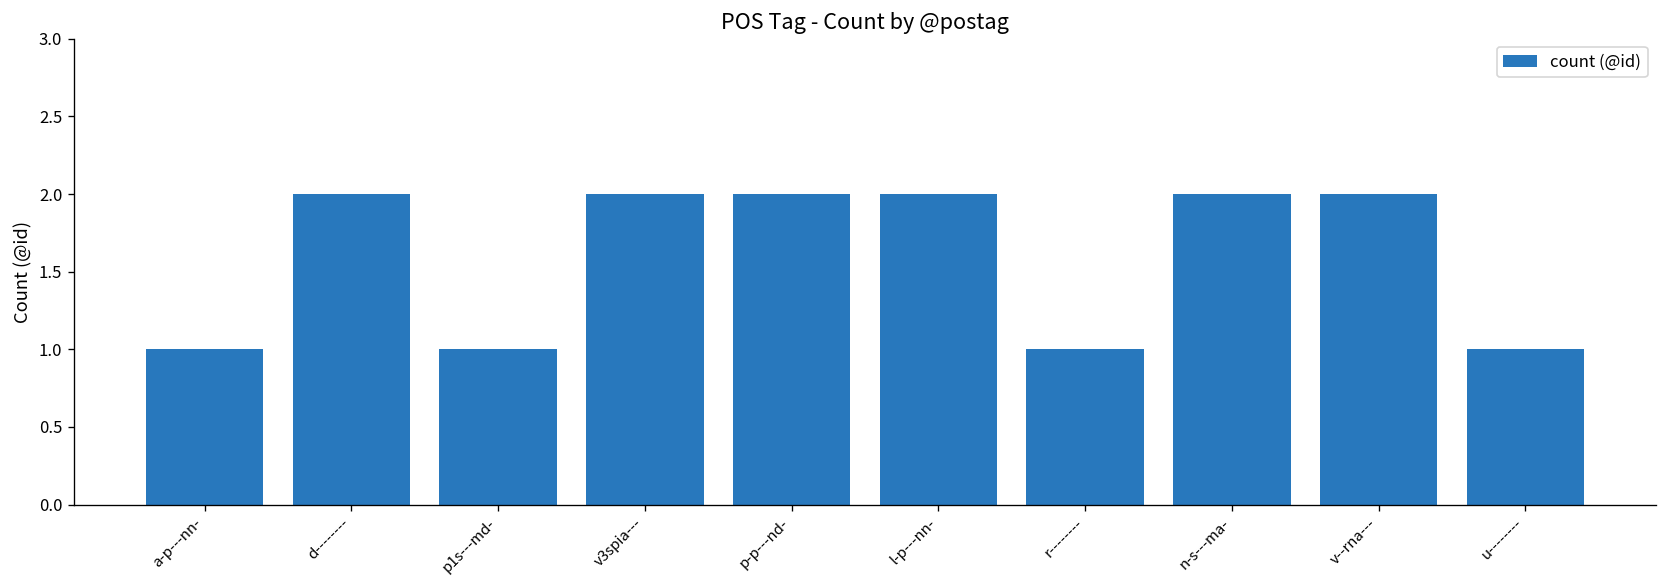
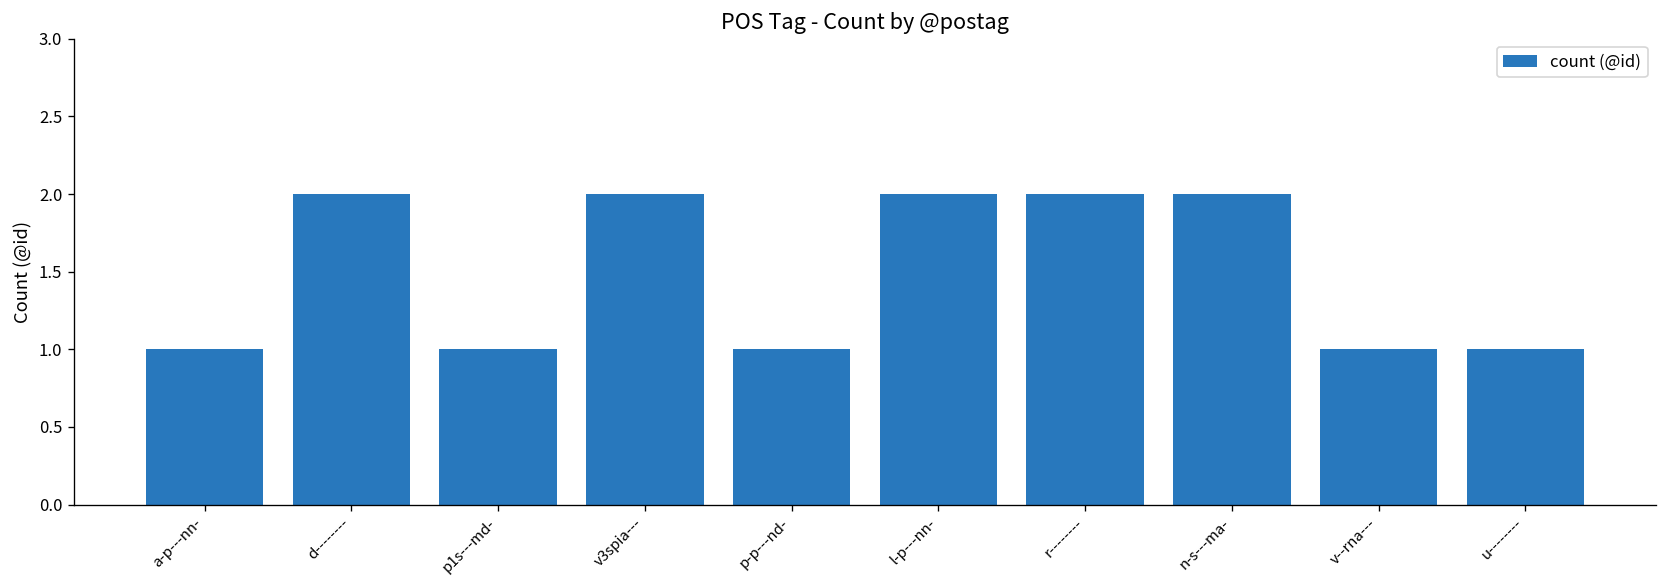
p-p---nd-: 2 -> 1
r--------: 1 -> 2
v--rna---: 2 -> 1
